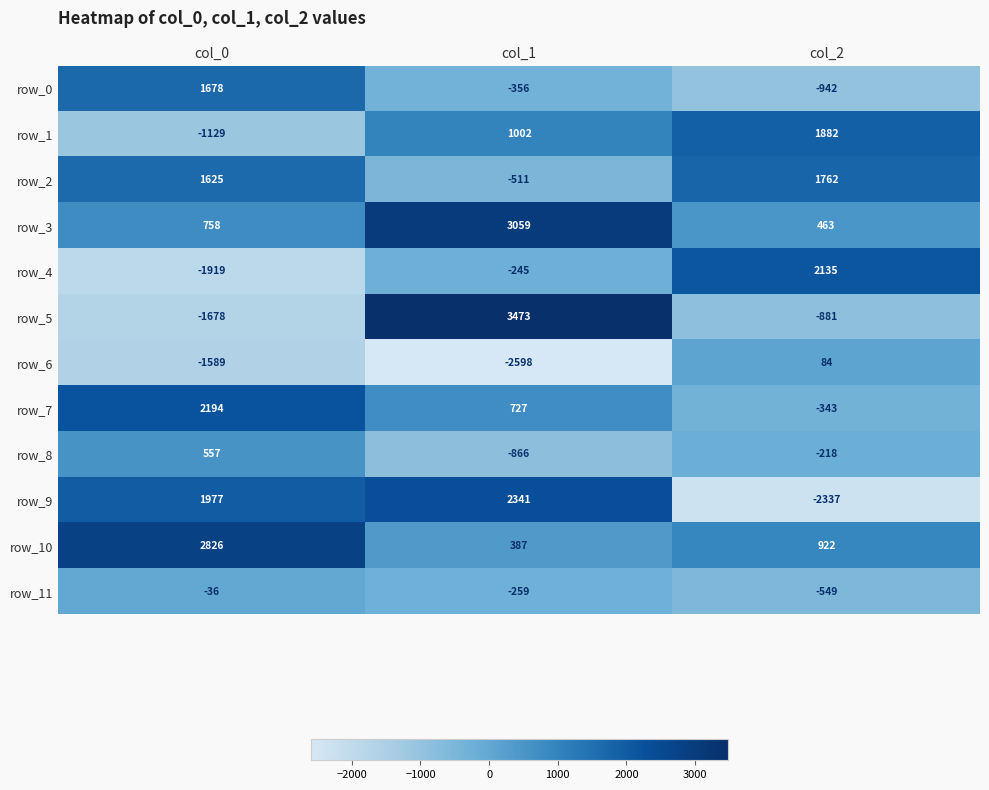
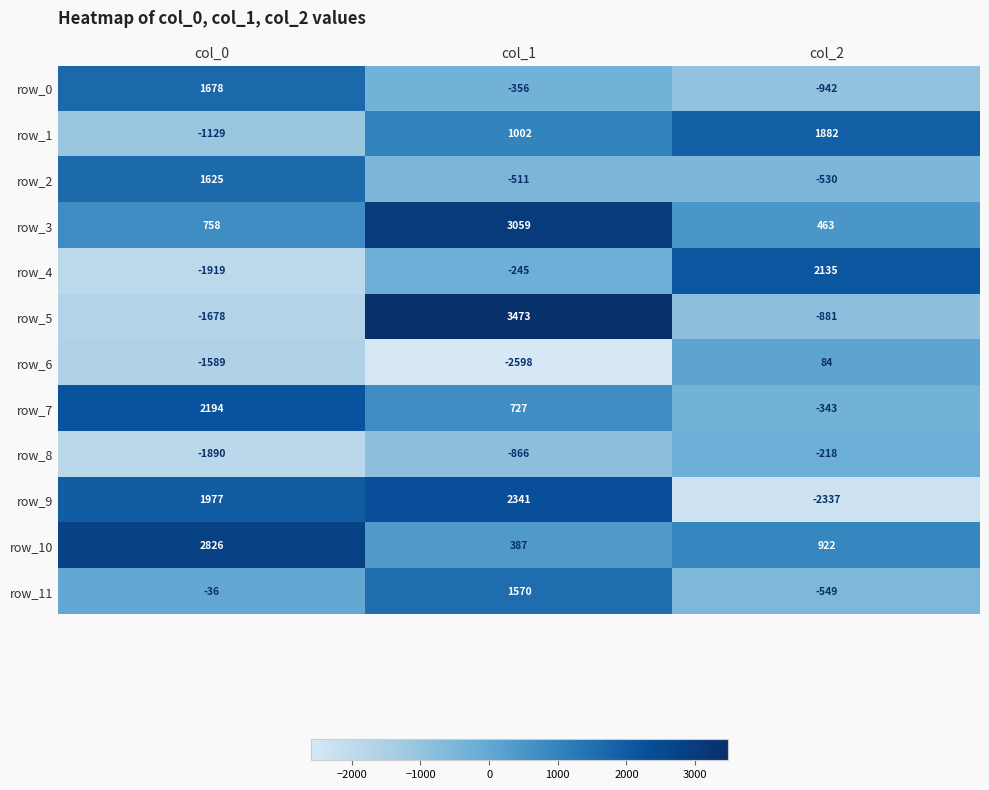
row_2, col_2: 1762 -> -530
row_8, col_0: 557 -> -1890
row_11, col_1: -259 -> 1570
